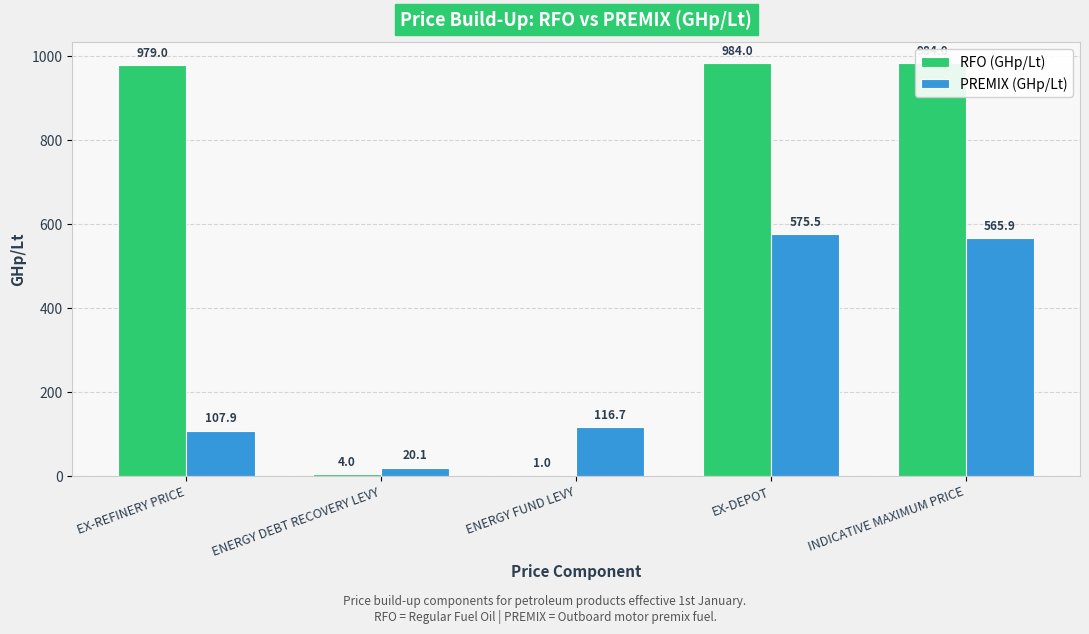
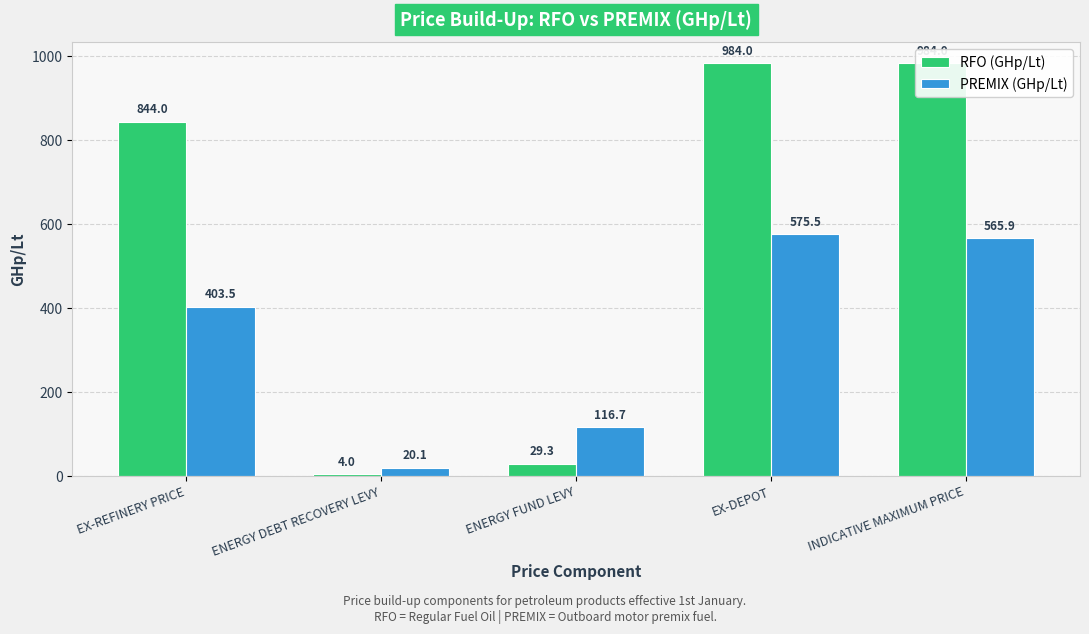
RFO (GHp/Lt), EX-REFINERY PRICE: 979.0 -> 844.0
PREMIX (GHp/Lt), EX-REFINERY PRICE: 107.9 -> 403.5
RFO (GHp/Lt), ENERGY FUND LEVY: 1.0 -> 29.3
